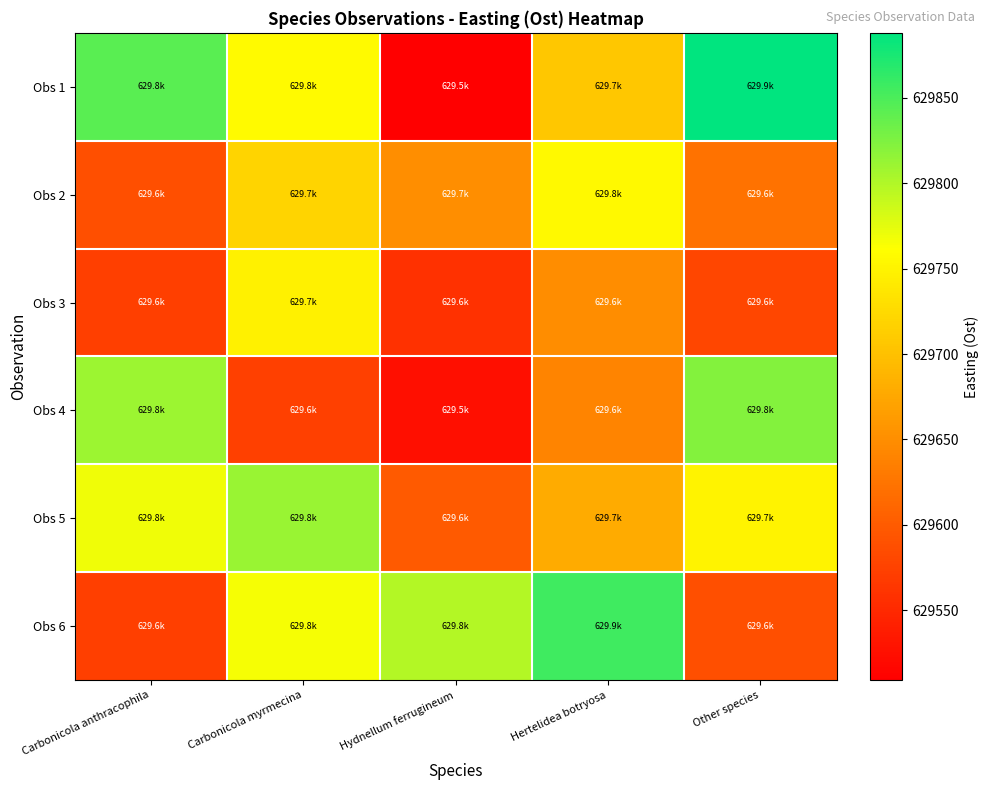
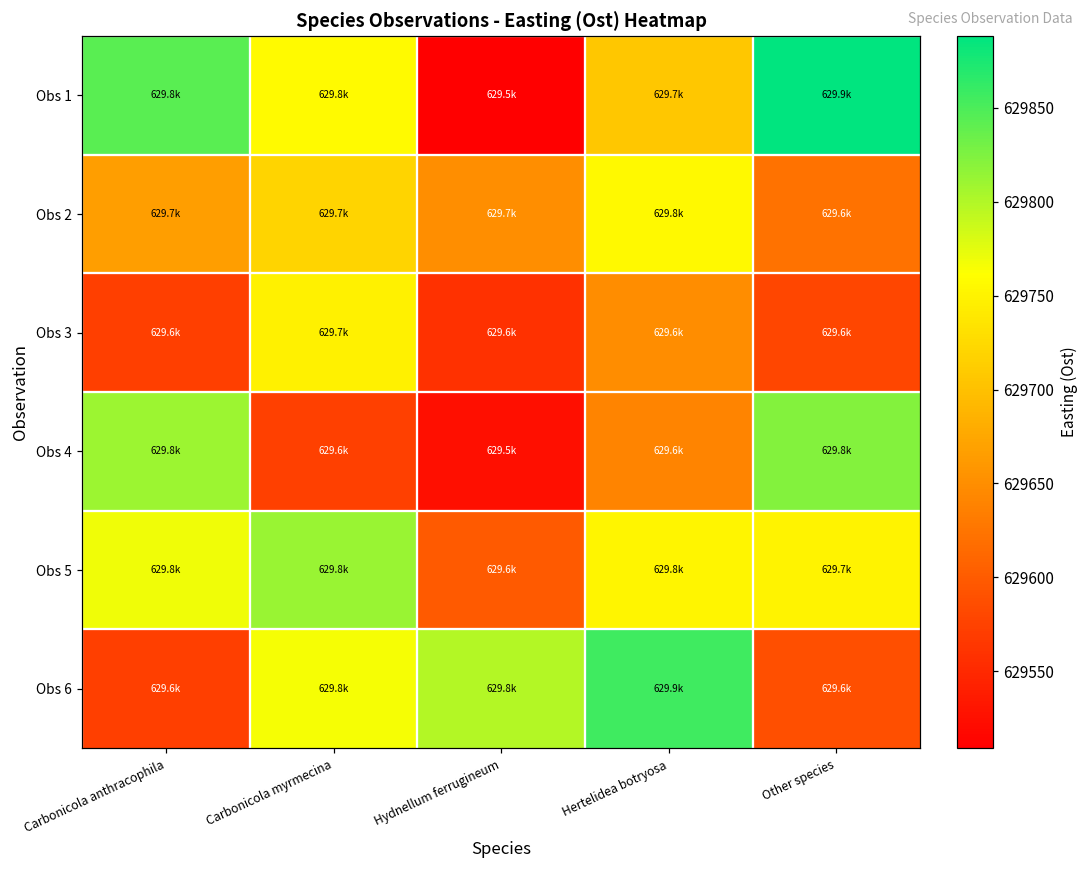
Obs 2, Carbonicola anthracophila: 629.6k -> 629.7k
Obs 5, Hertelidea botryosa: 629.7k -> 629.8k
